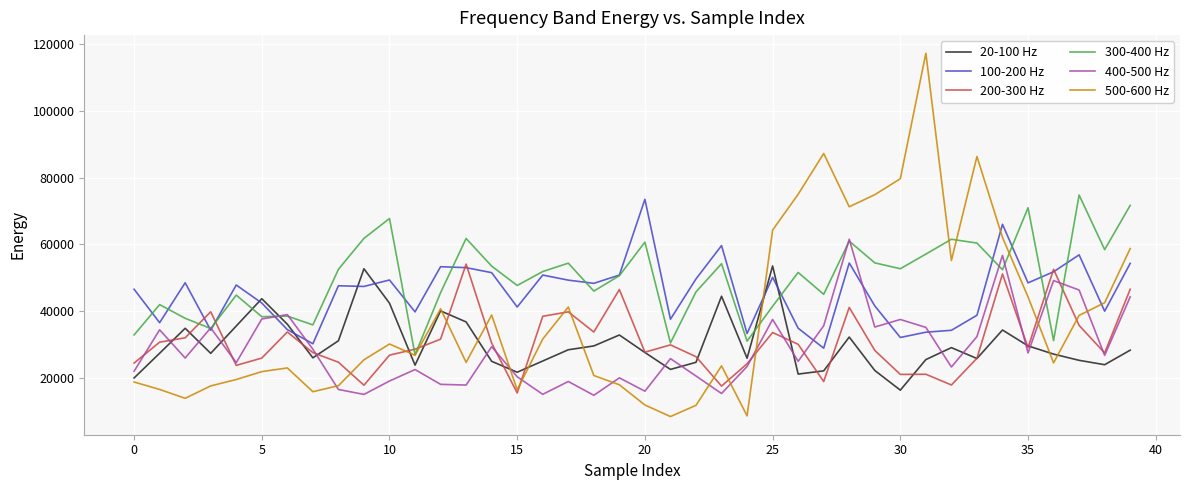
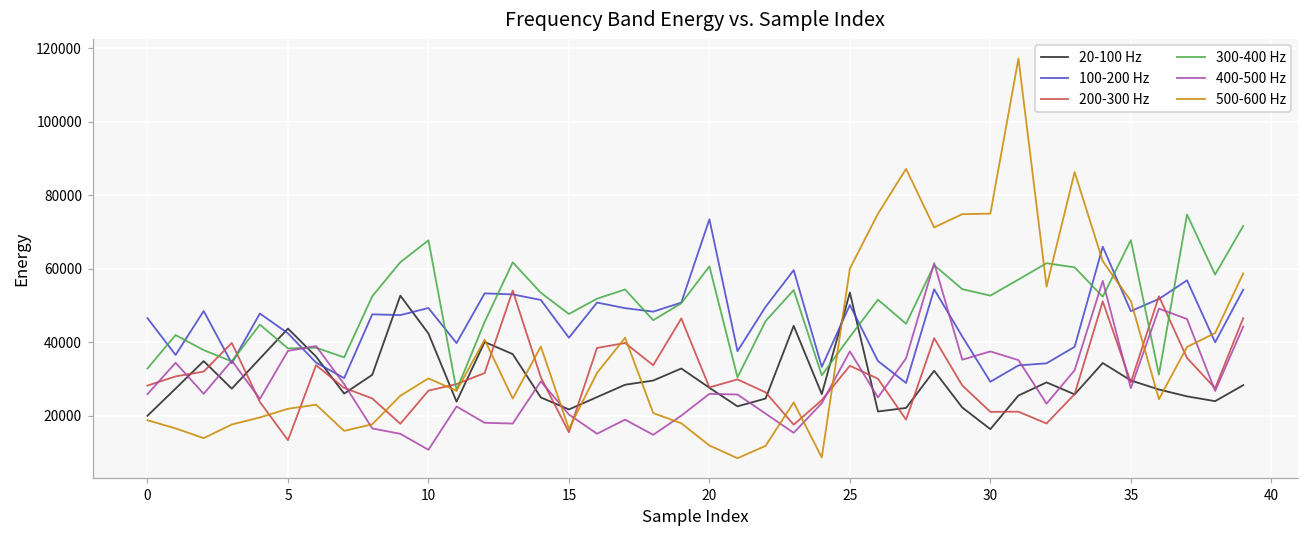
200-300 Hz, 0: 24000 -> 28000
400-500 Hz, 0: 22000 -> 26000
200-300 Hz, 5: 26000 -> 13000
400-500 Hz, 10: 19000 -> 11000
400-500 Hz, 20: 16000 -> 26000
500-600 Hz, 25: 64000 -> 60000
100-200 Hz, 30: 32000 -> 29000
500-600 Hz, 30: 80000 -> 75000
300-400 Hz, 35: 71000 -> 68000
500-600 Hz, 35: 44000 -> 51000
